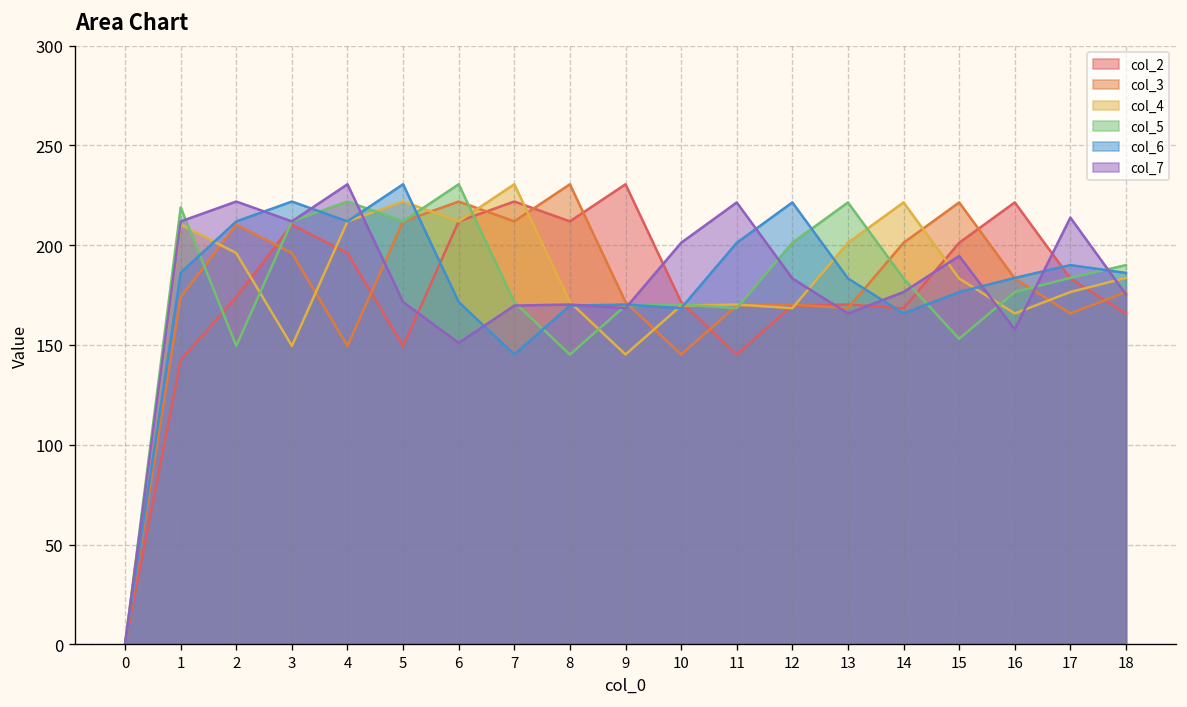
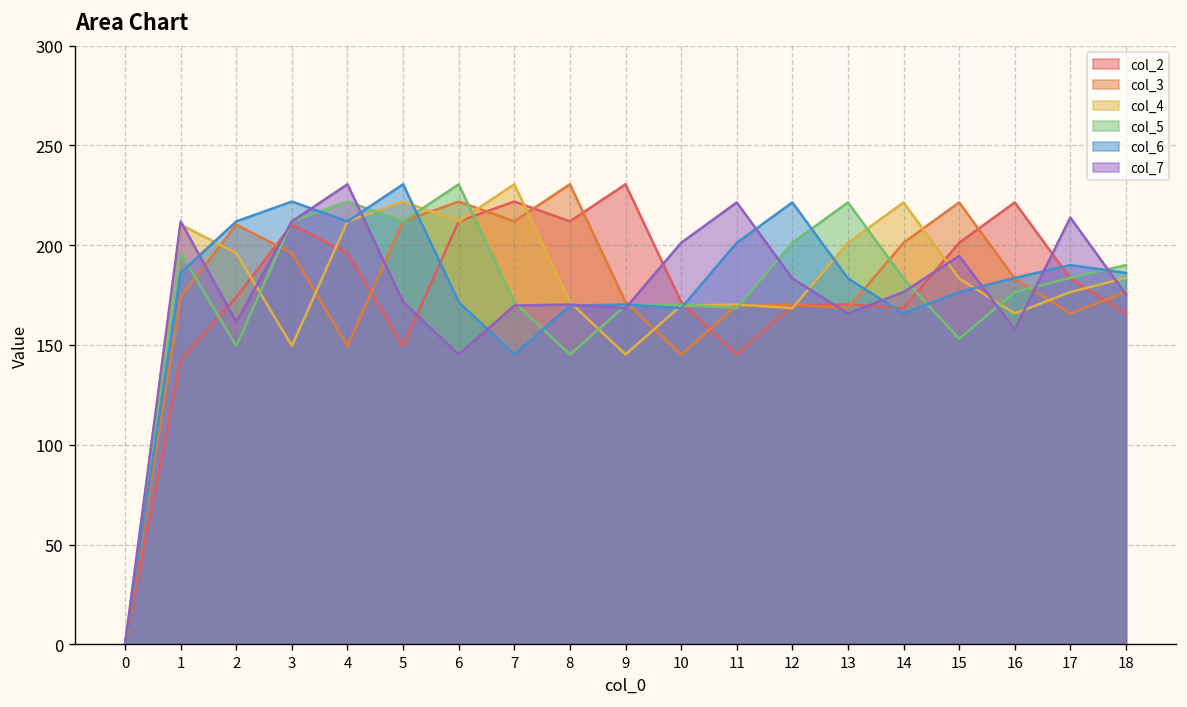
col_5, 1: 219 -> 196
col_7, 2: 222 -> 161
col_7, 6: 151 -> 145
